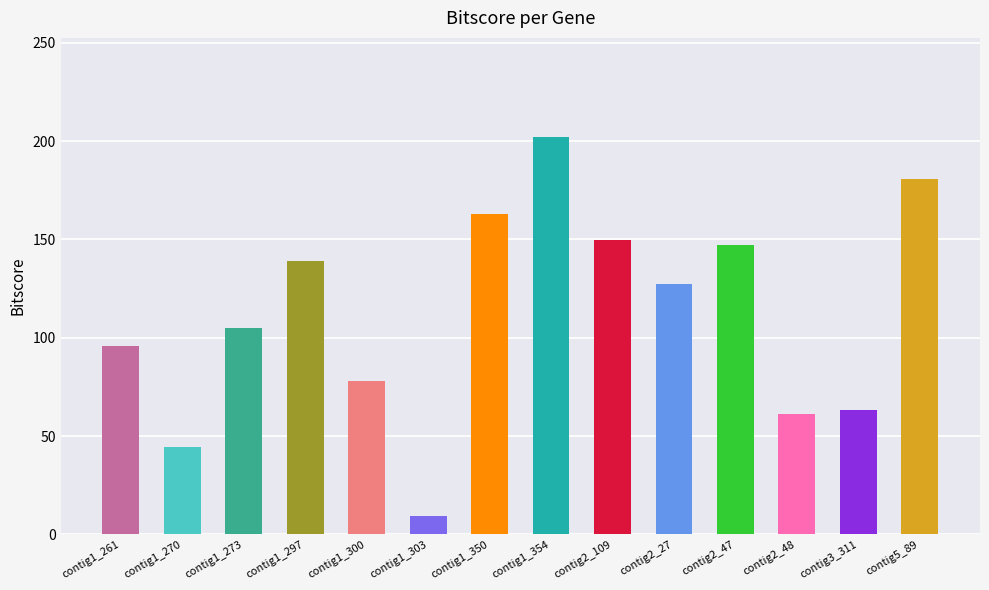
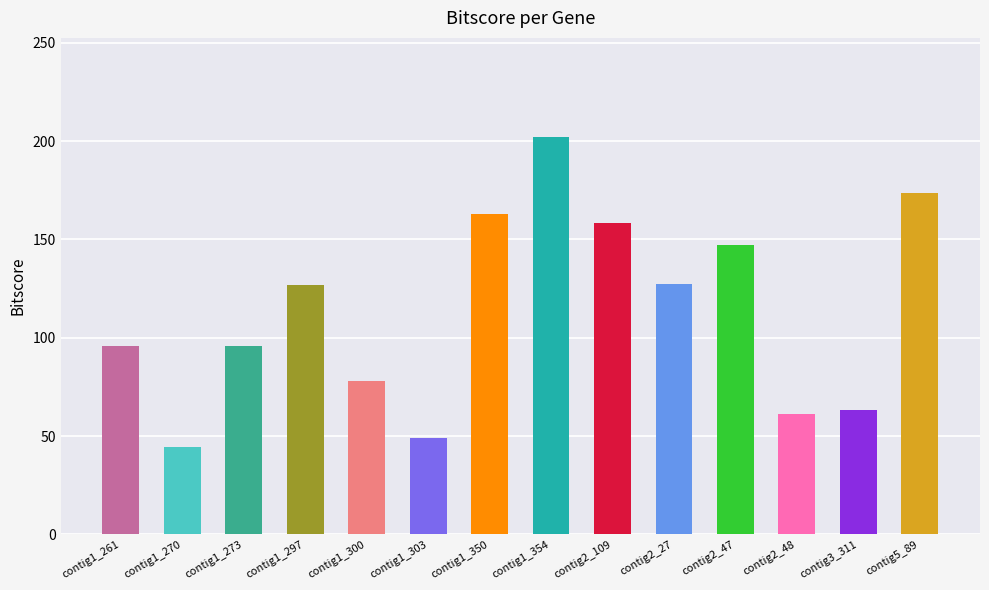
contig1_273: 105 -> 96
contig1_297: 139 -> 127
contig1_303: 9 -> 49
contig2_109: 150 -> 158
contig5_89: 181 -> 174
